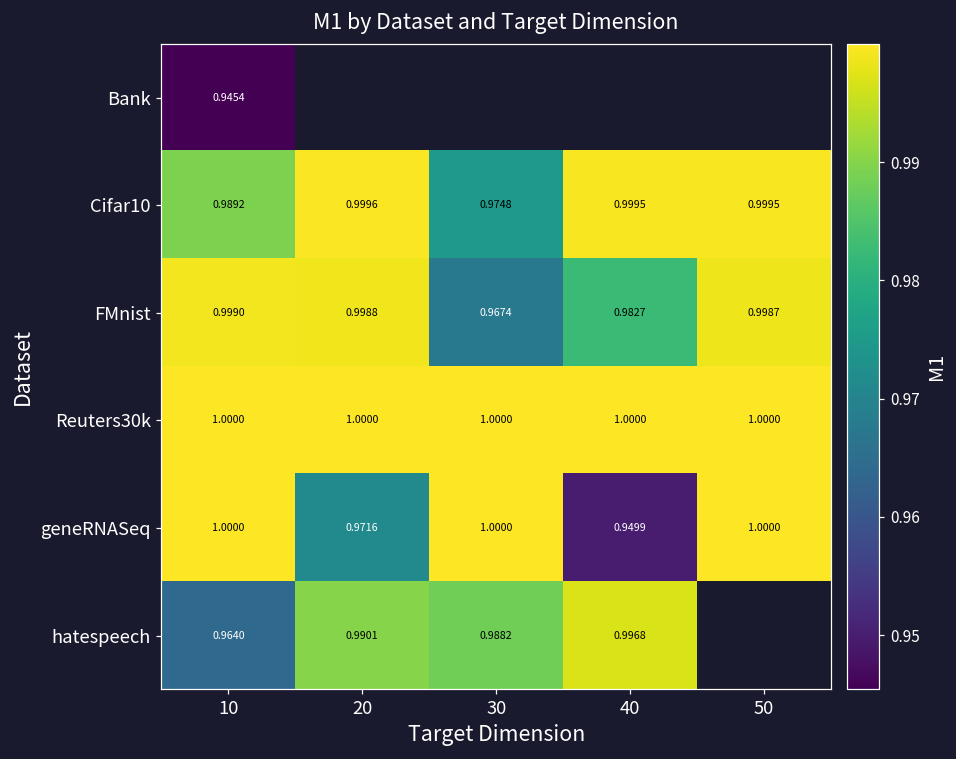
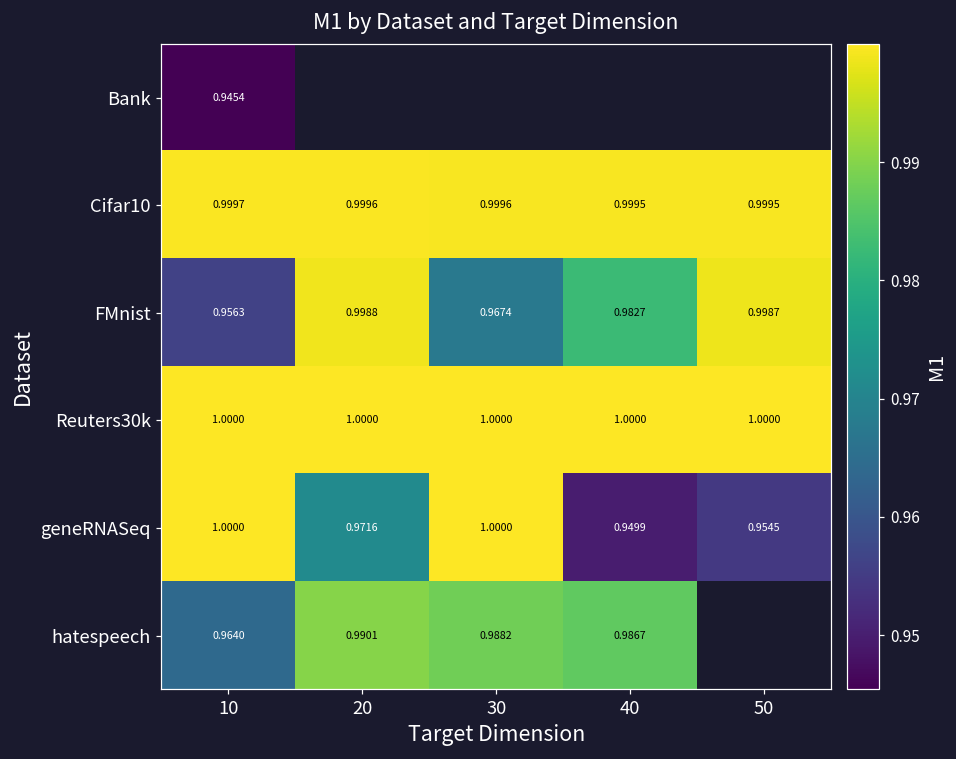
Cifar10, 10: 0.9892 -> 0.9997
Cifar10, 30: 0.9748 -> 0.9996
FMnist, 10: 0.9990 -> 0.9563
geneRNASeq, 50: 1.0000 -> 0.9545
hatespeech, 40: 0.9968 -> 0.9867
